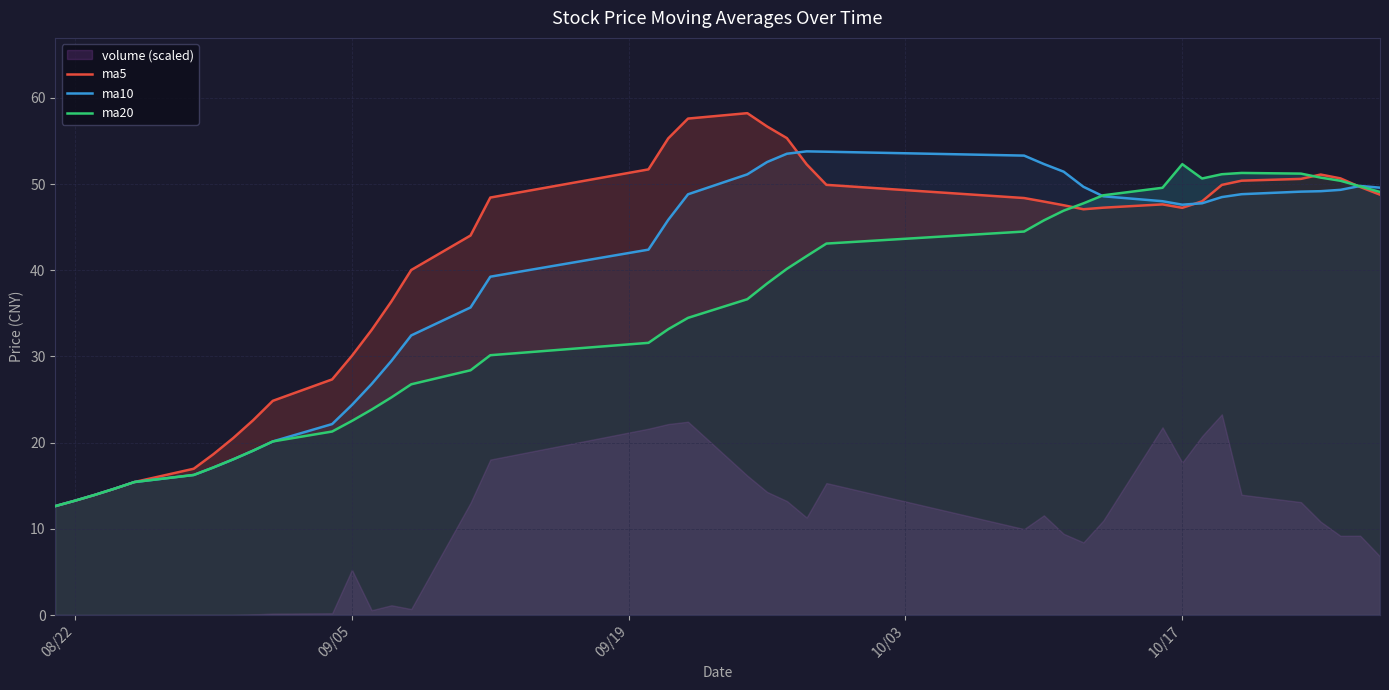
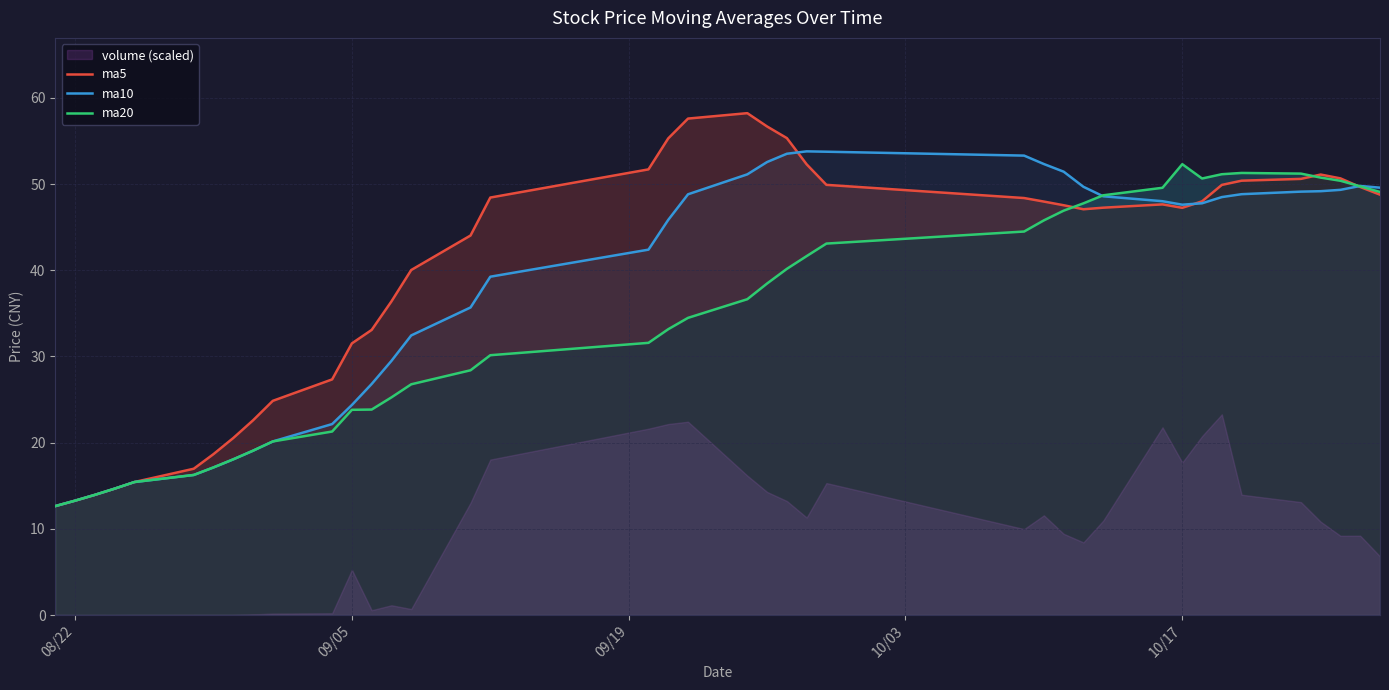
ma5, 09/05: 30 -> 32
ma20, 09/05: 23 -> 24
